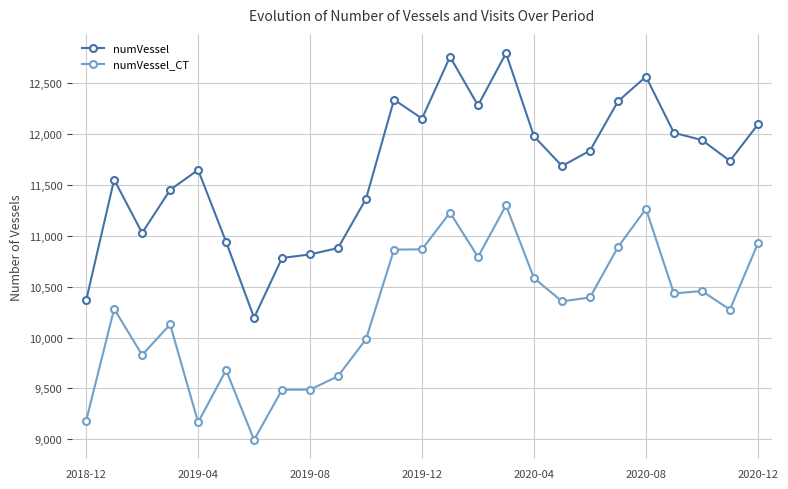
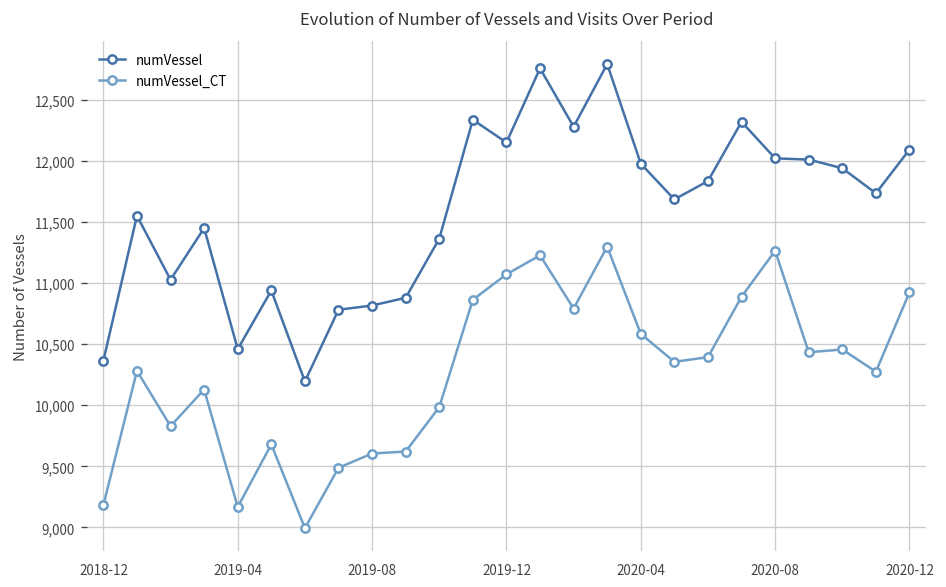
numVessel, 2019-04: 11,650 -> 10,460
numVessel_CT, 2019-08: 9,490 -> 9,610
numVessel_CT, 2019-12: 10,870 -> 11,070
numVessel, 2020-08: 12,560 -> 12,020
